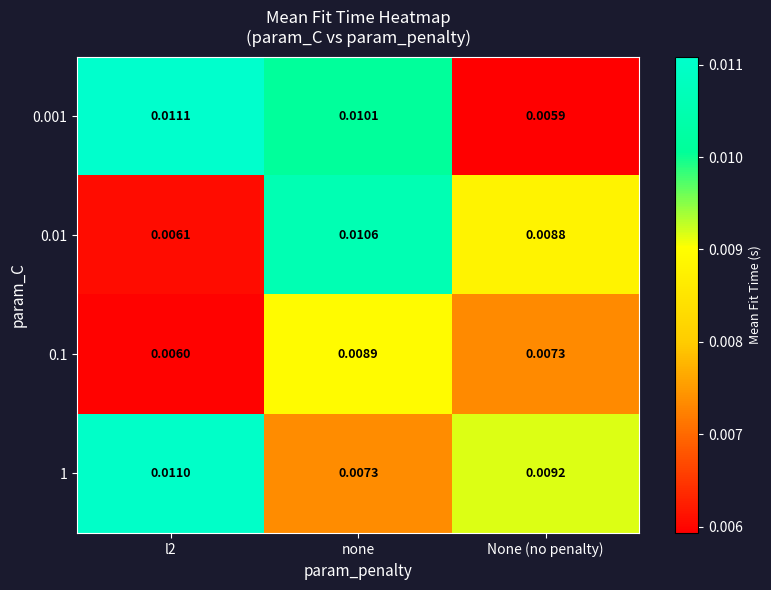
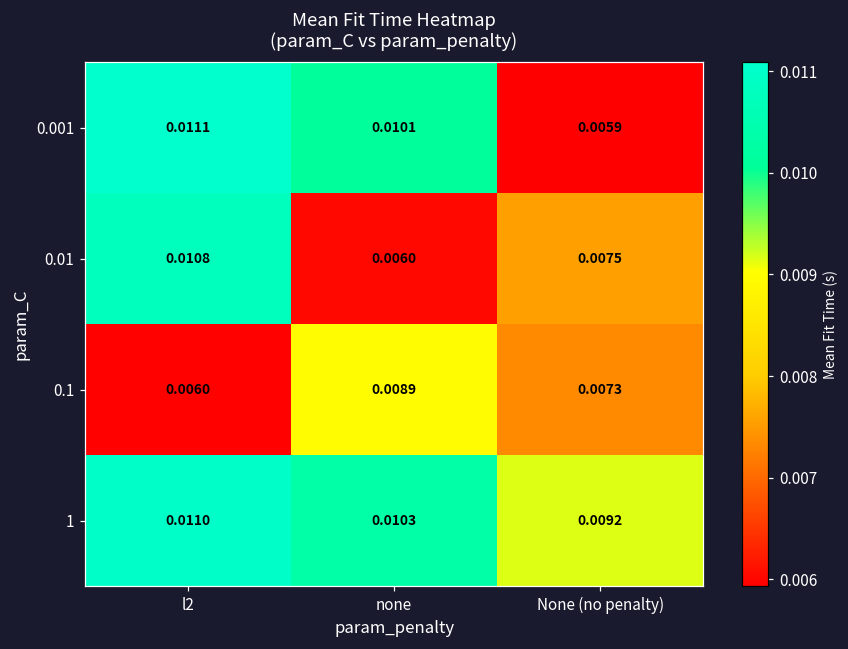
0.01, l2: 0.0061 -> 0.0108
0.01, none: 0.0106 -> 0.0060
0.01, None (no penalty): 0.0088 -> 0.0075
1, none: 0.0073 -> 0.0103
